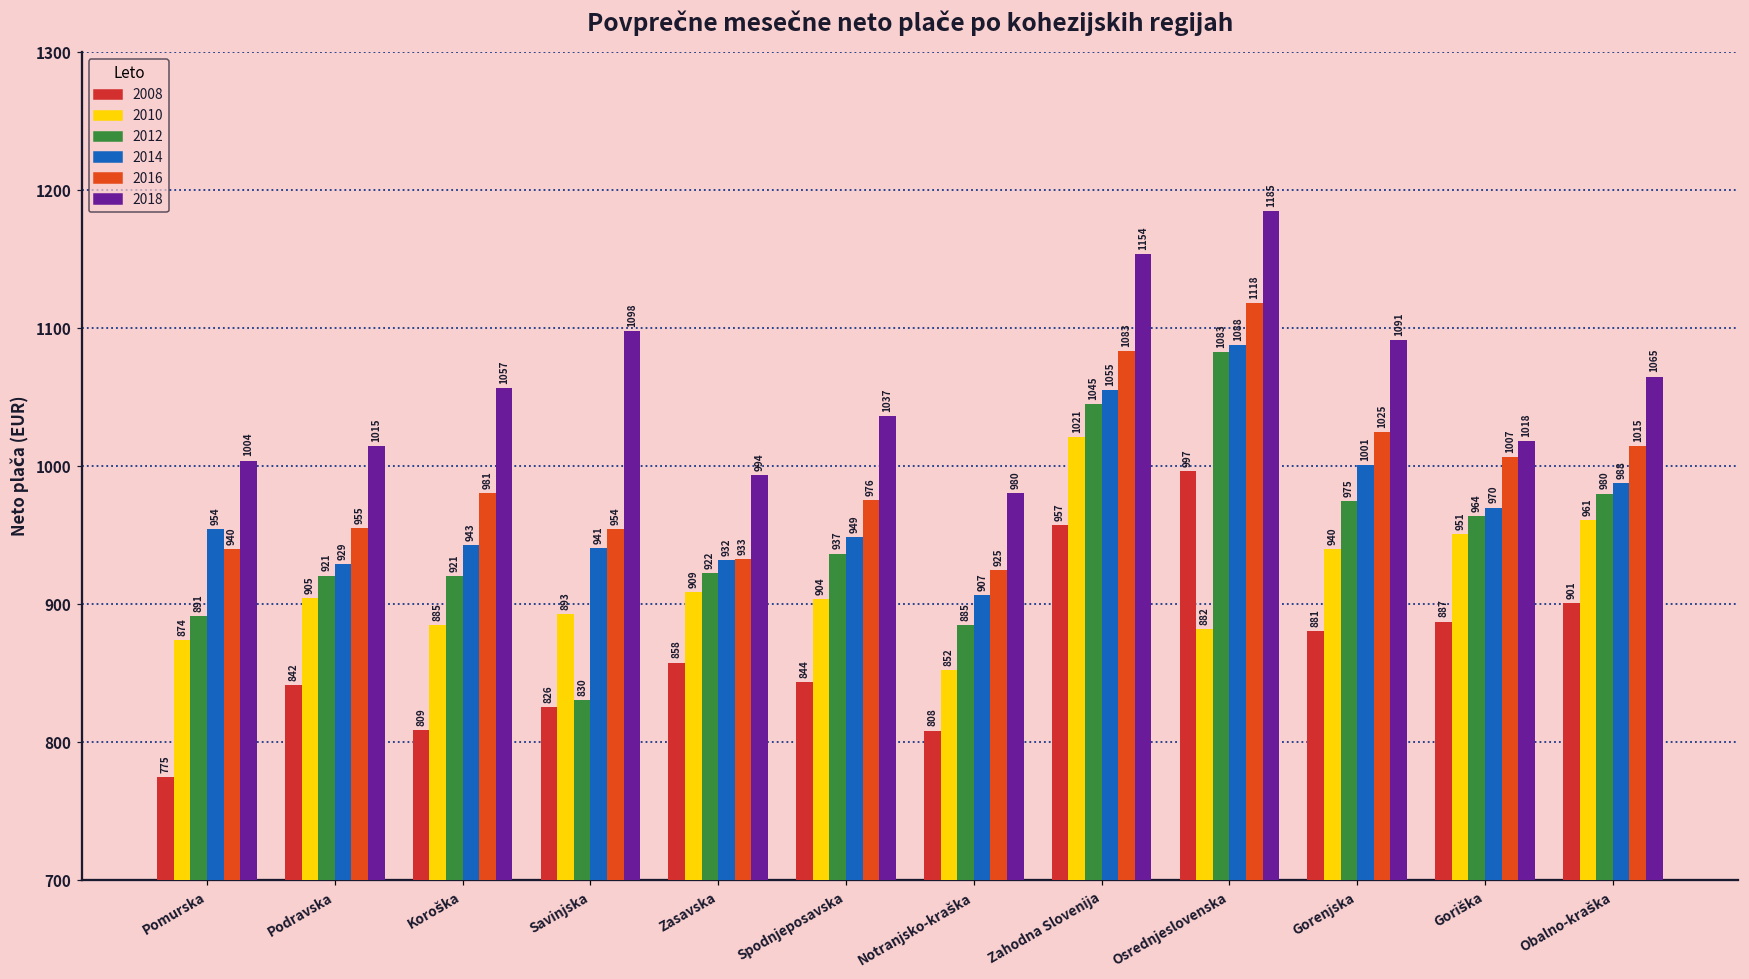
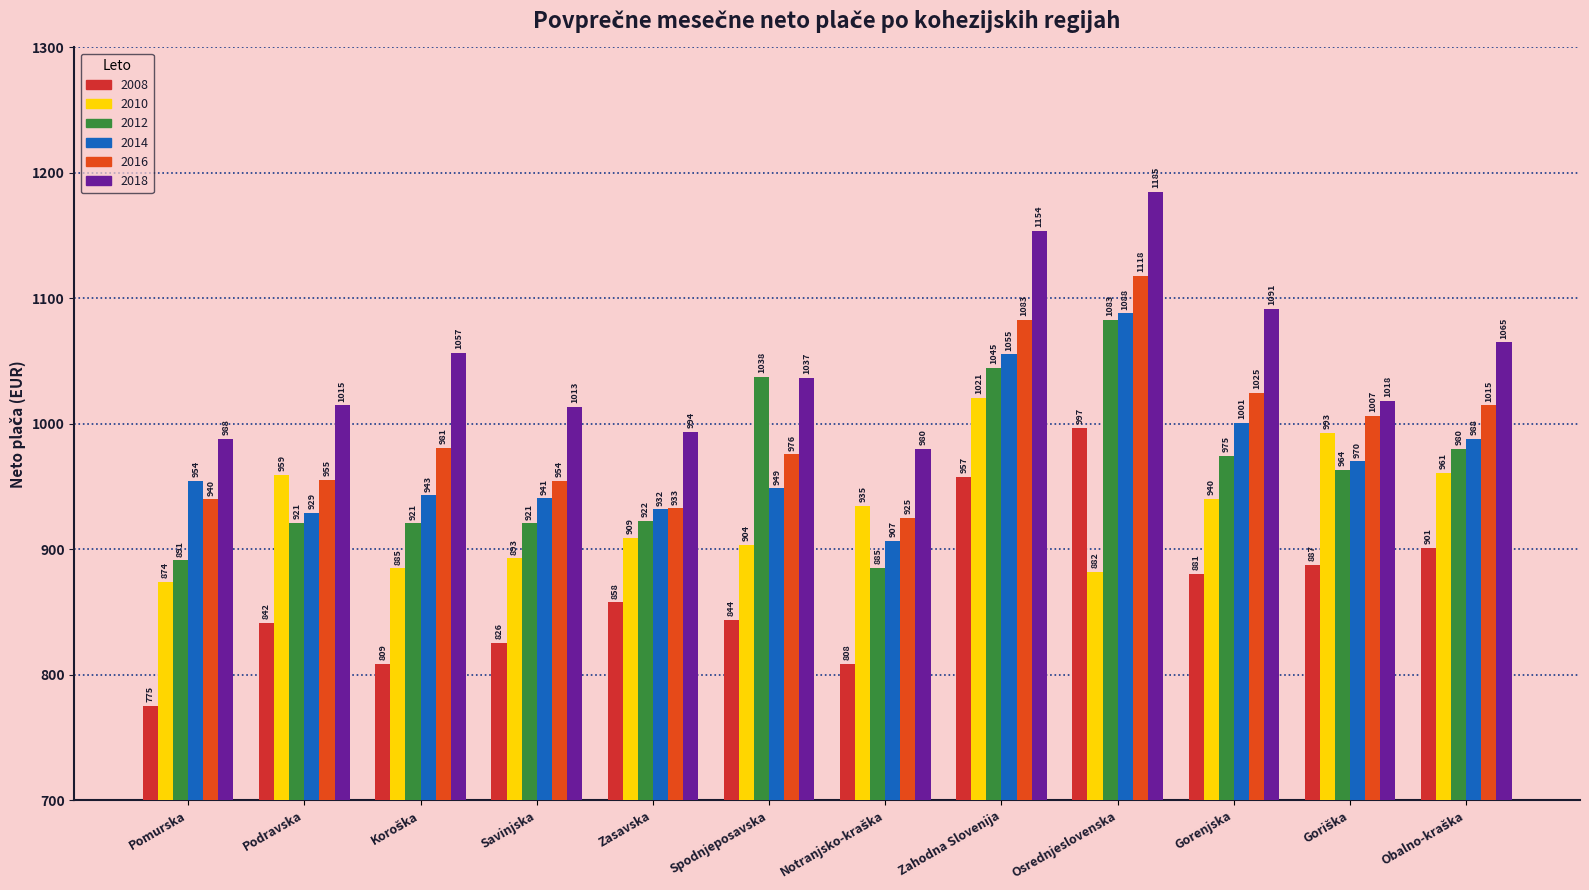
2018, Pomurska: 1004 -> 988
2010, Podravska: 905 -> 959
2012, Savinjska: 830 -> 921
2018, Savinjska: 1098 -> 1013
2012, Spodnjeposavska: 937 -> 1038
2010, Notranjsko-kraška: 852 -> 935
2010, Goriška: 951 -> 993
